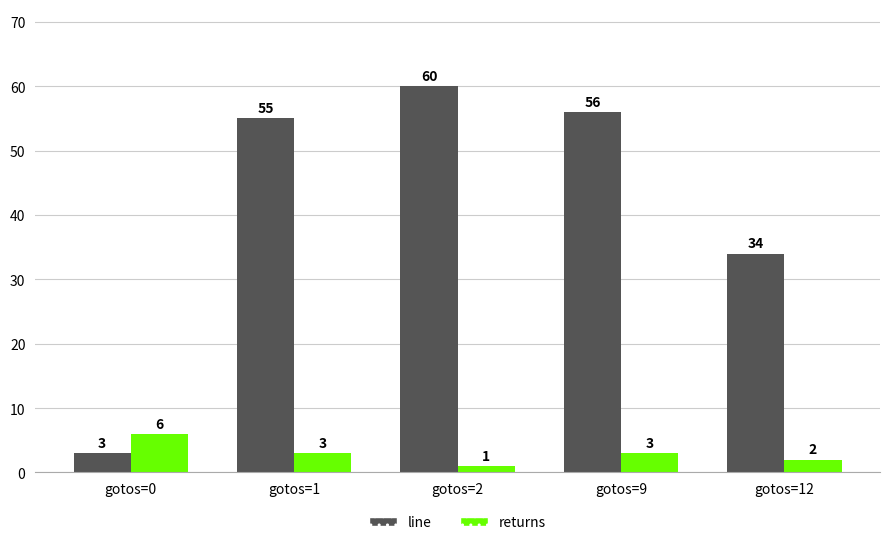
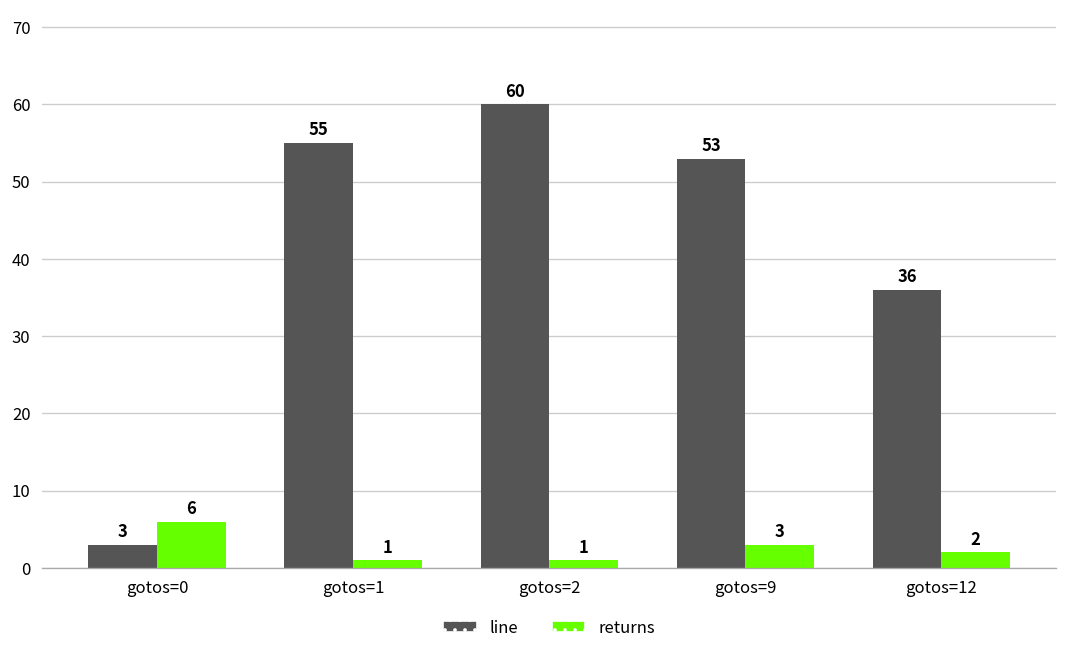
returns, gotos=1: 3 -> 1
line, gotos=9: 56 -> 53
line, gotos=12: 34 -> 36
